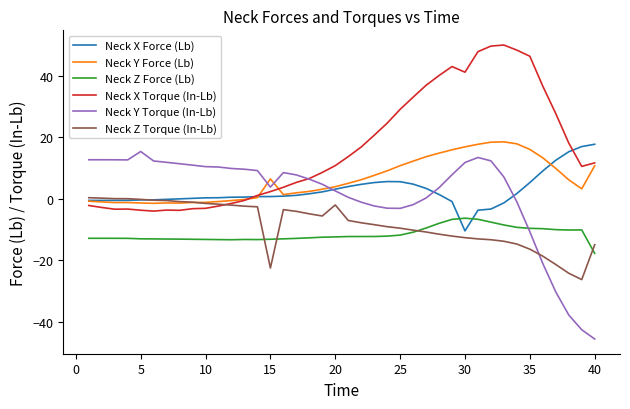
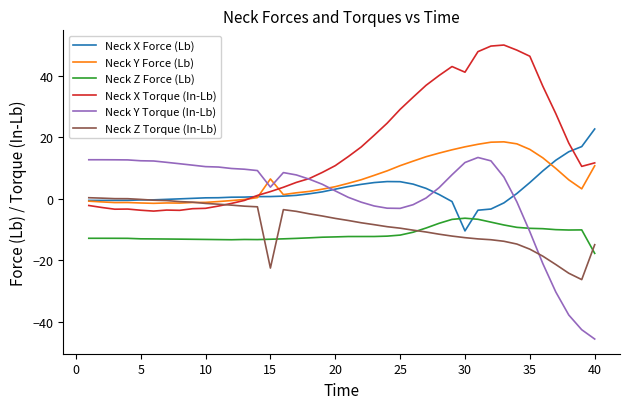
Neck Y Torque (In-Lb), 5: 15 -> 12
Neck Z Torque (In-Lb), 20: -2 -> -6
Neck X Force (Lb), 40: 18 -> 23
